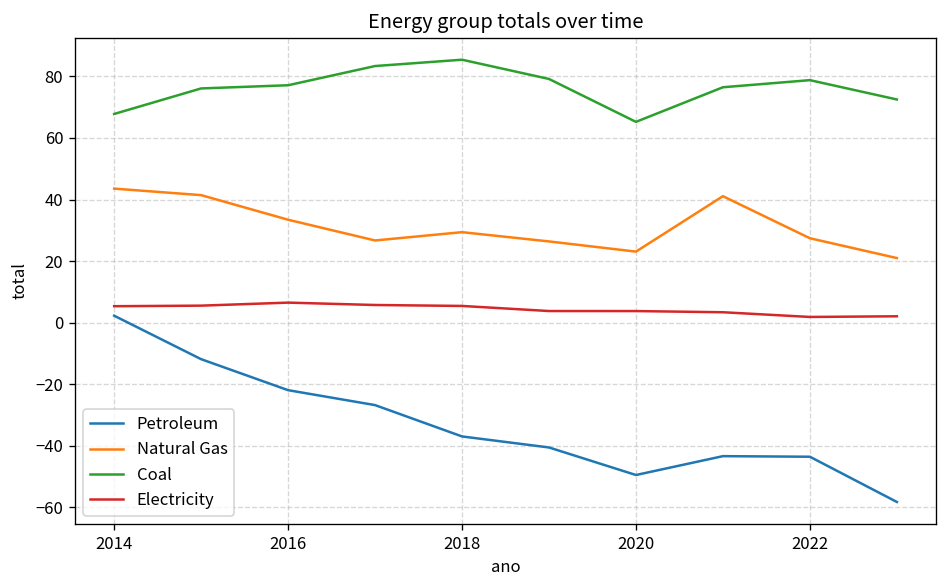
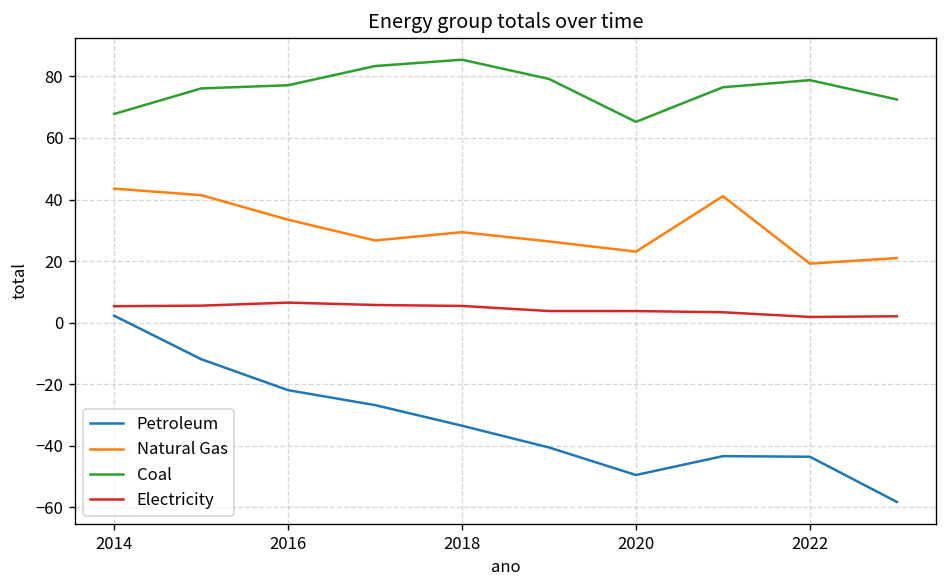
Petroleum, 2018: -37 -> -33
Natural Gas, 2022: 27 -> 19
